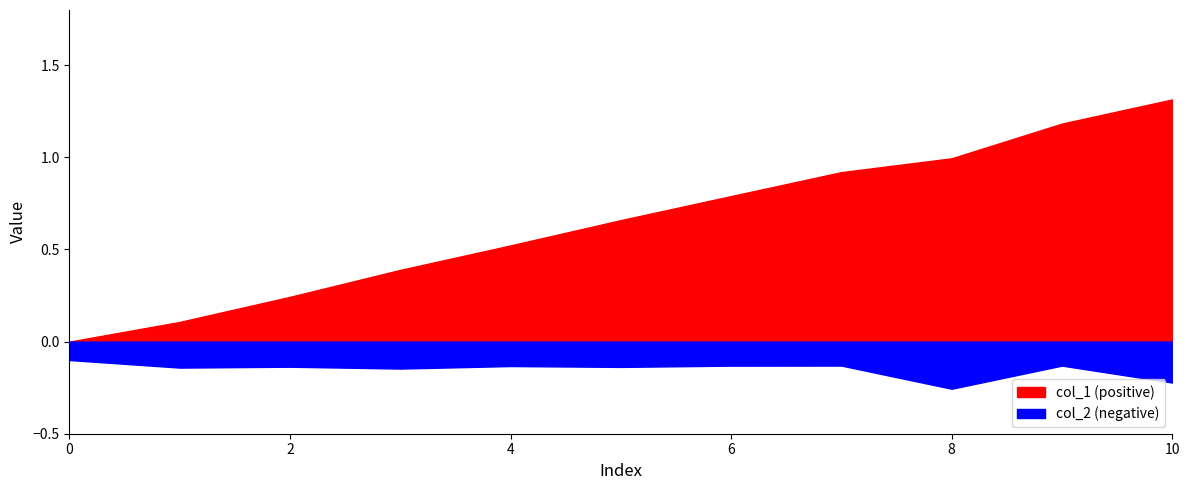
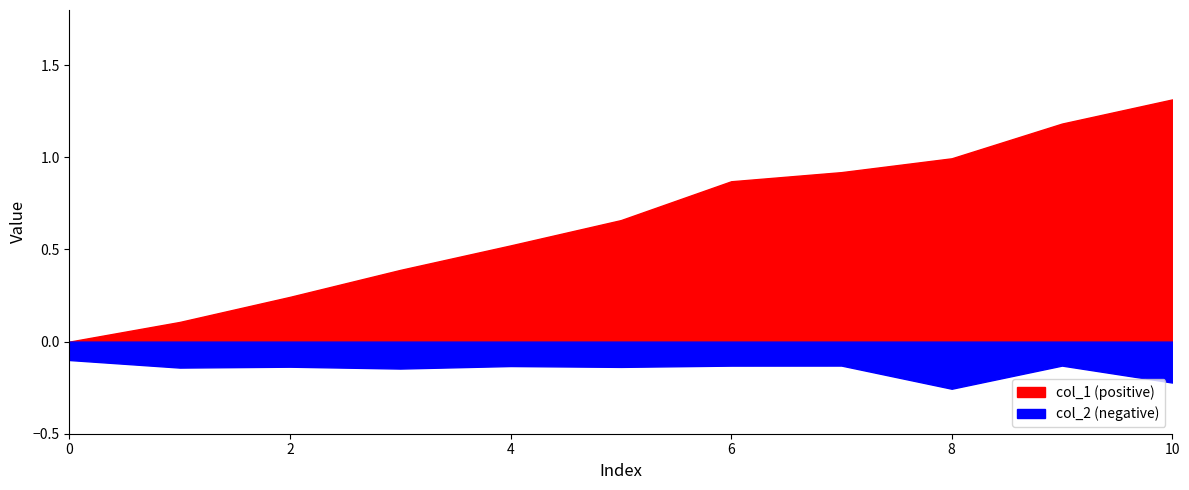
col_1 (positive), 6: 0.79 -> 0.87
